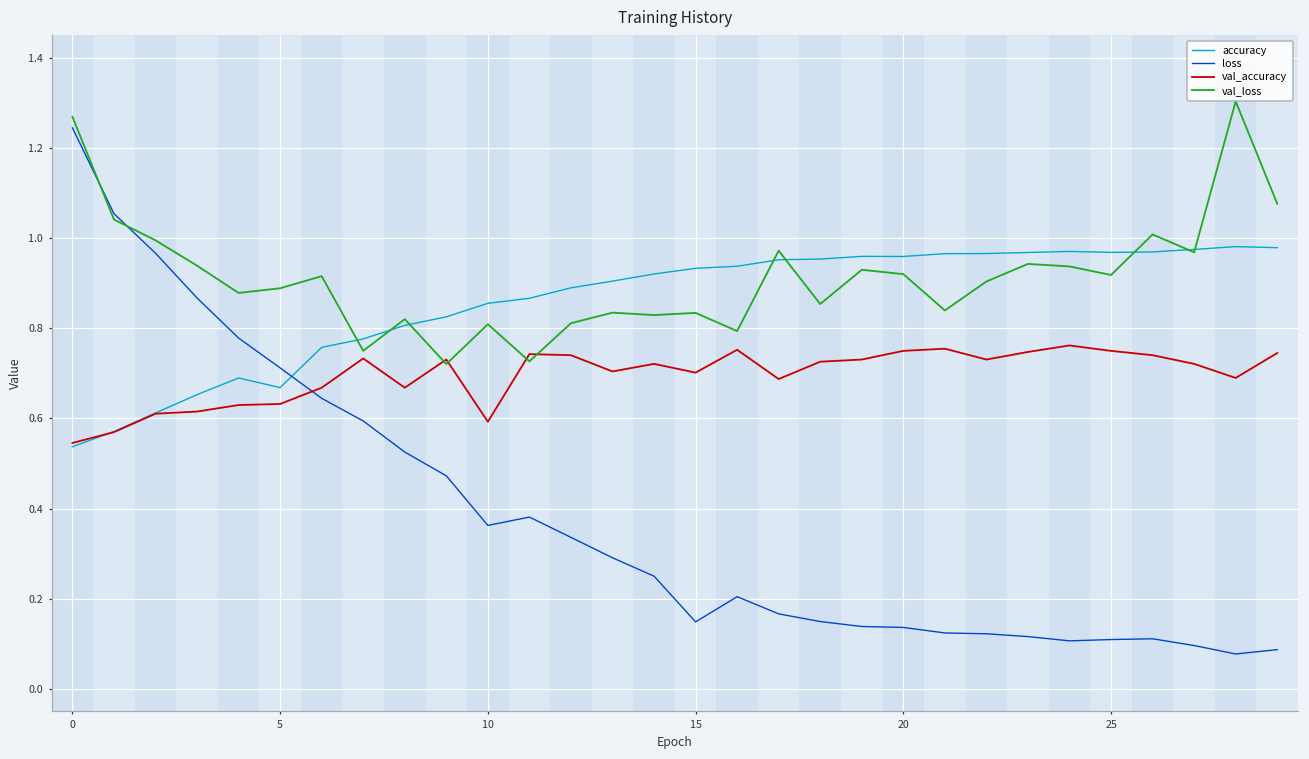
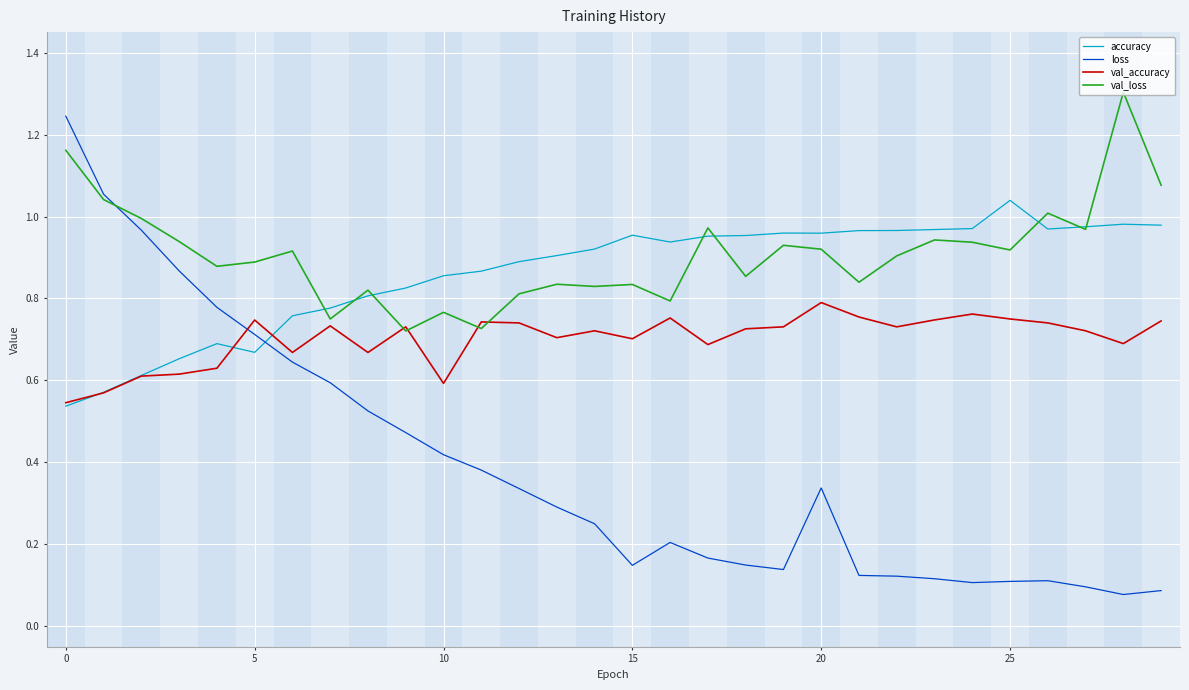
val_loss, 0: 1.27 -> 1.16
val_accuracy, 5: 0.63 -> 0.75
loss, 10: 0.36 -> 0.42
val_loss, 10: 0.81 -> 0.77
accuracy, 15: 0.93 -> 0.95
loss, 20: 0.14 -> 0.34
val_accuracy, 20: 0.75 -> 0.79
accuracy, 25: 0.97 -> 1.04
